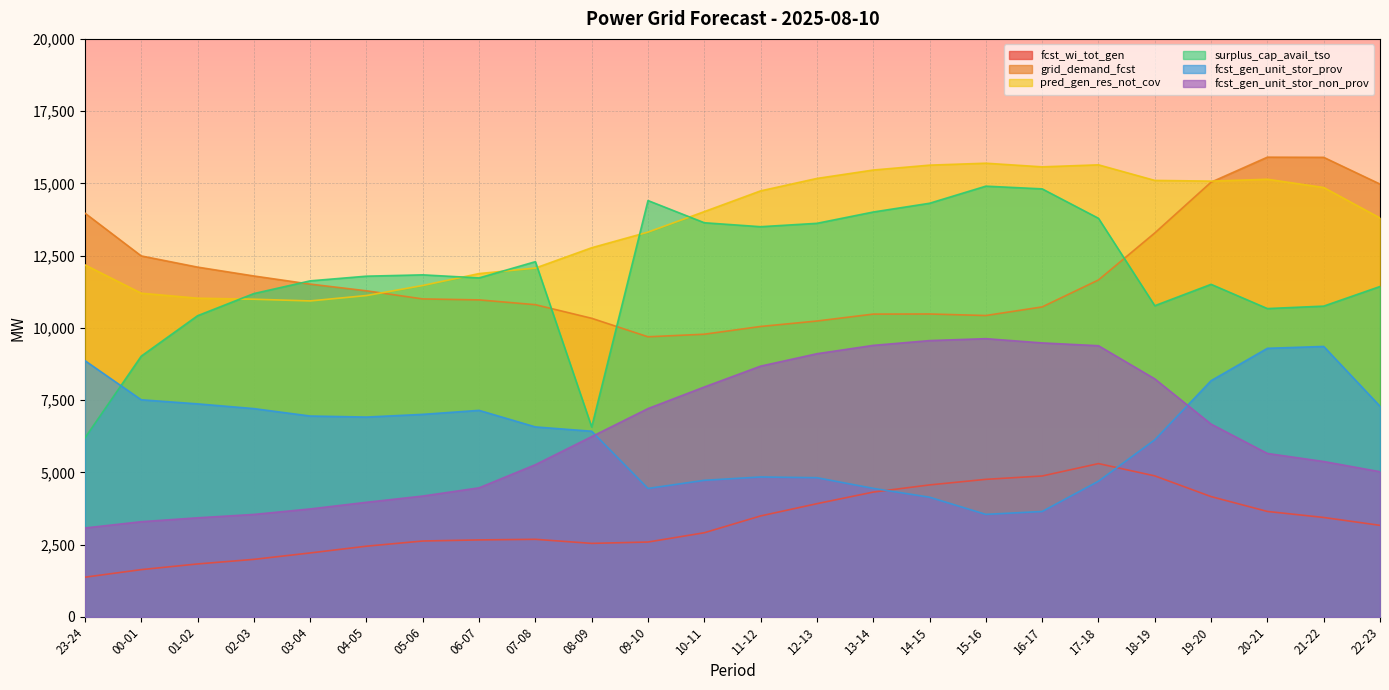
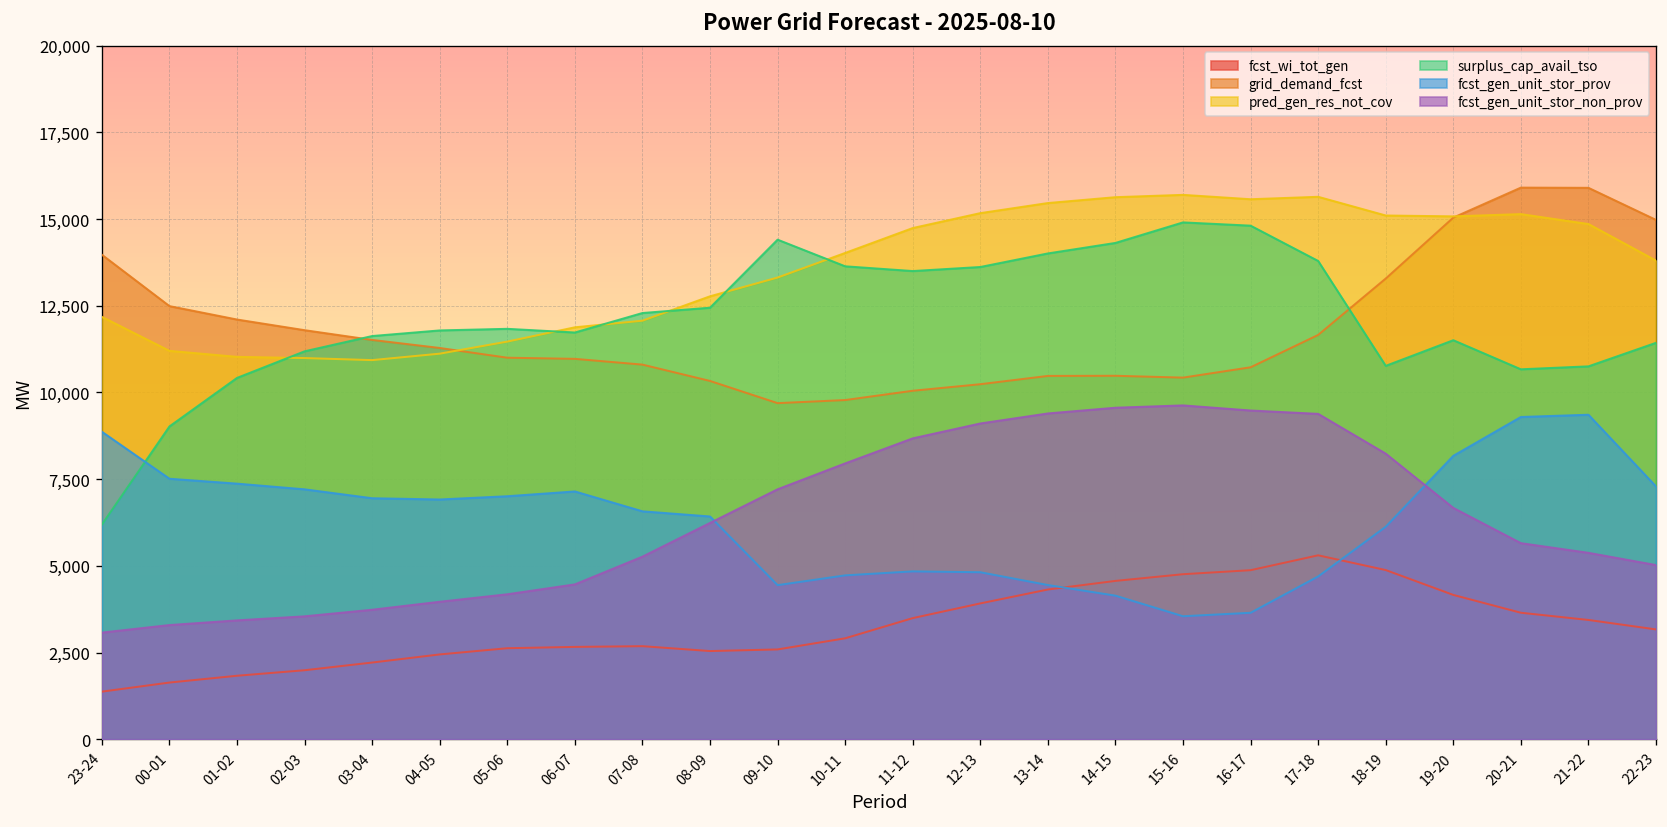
surplus_cap_avail_tso, 08-09: 6,600 -> 12,400
